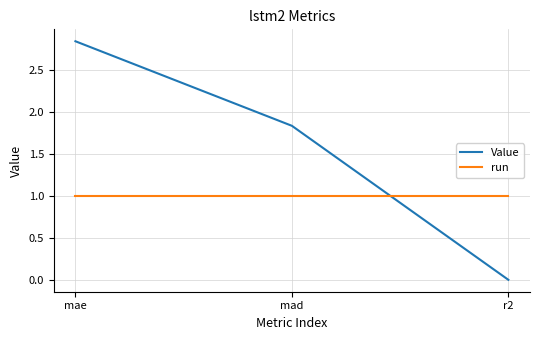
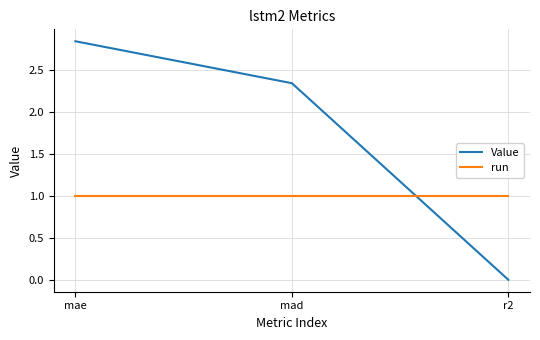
Value, mad: 1.8 -> 2.3
